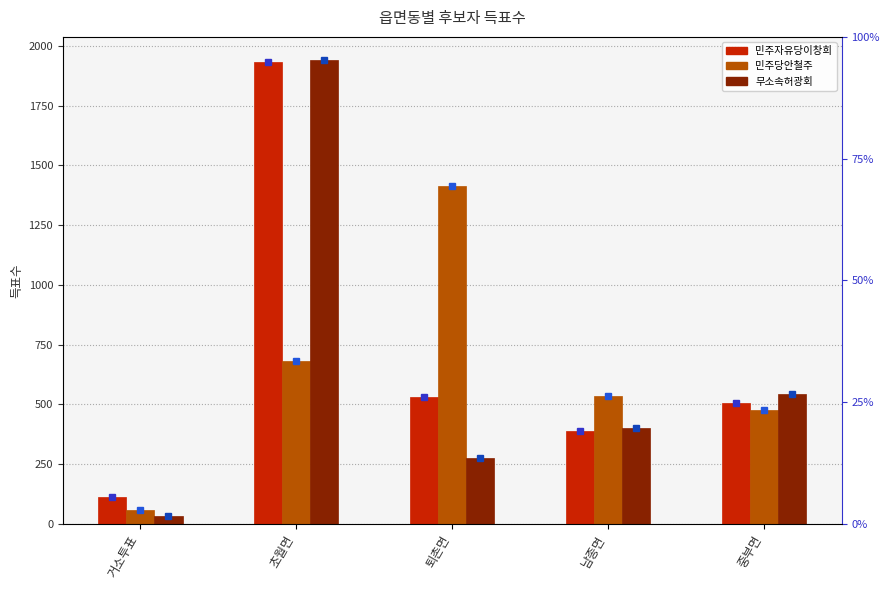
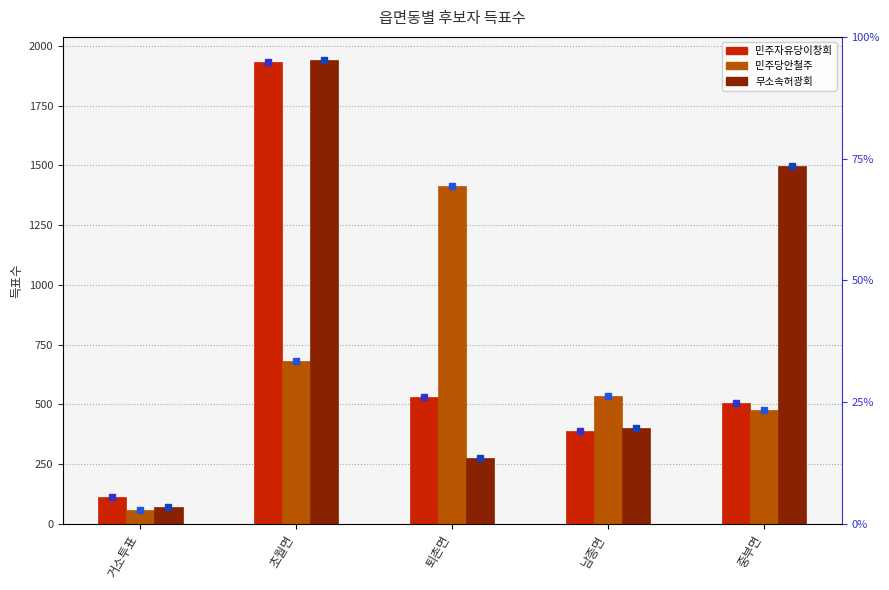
무소속허광회, 거소투표: 30 -> 70
무소속허광회, 중부면: 540 -> 1500
